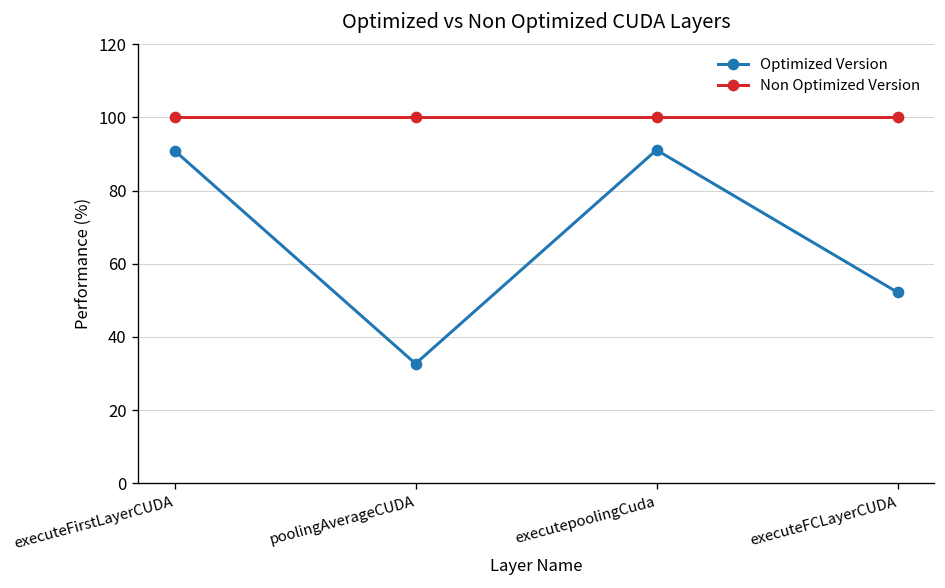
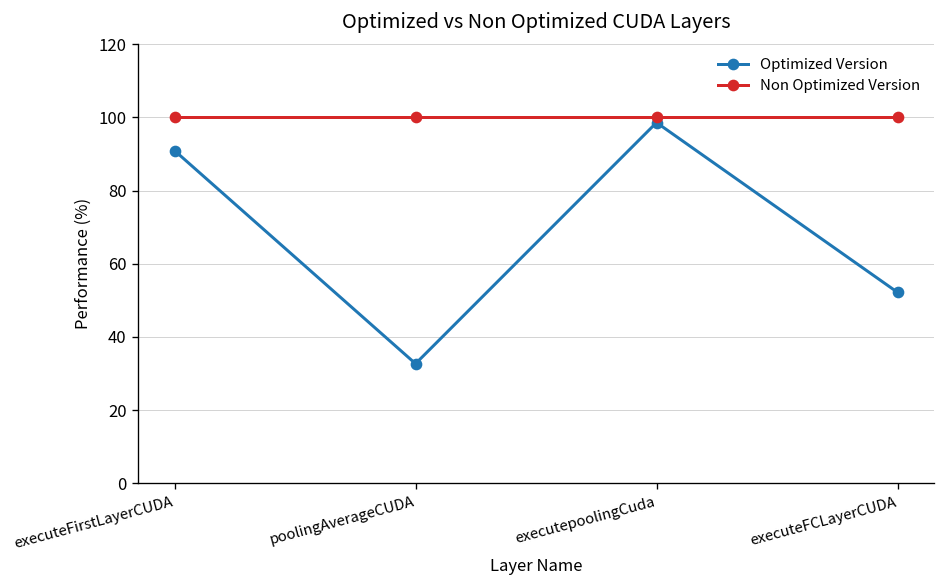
Optimized Version, executepoolingCuda: 91 -> 99
